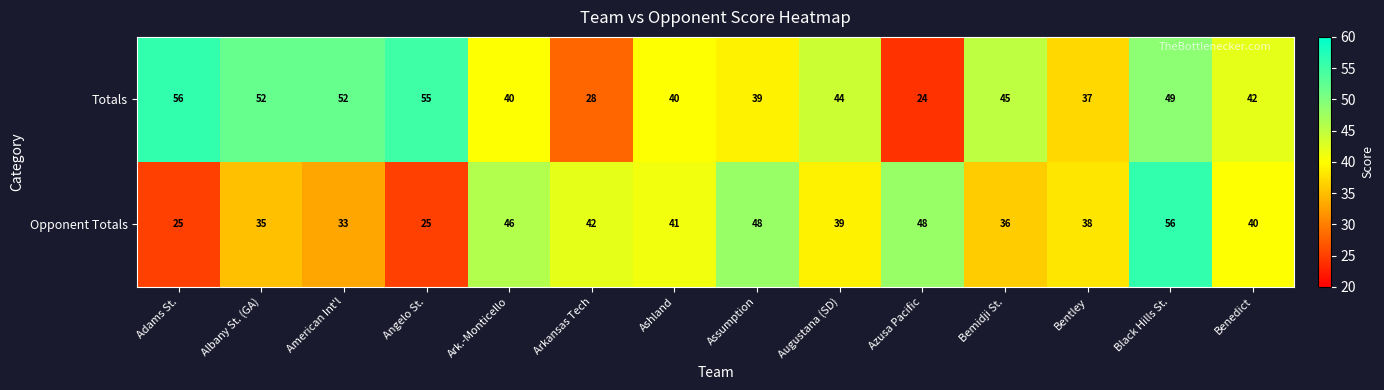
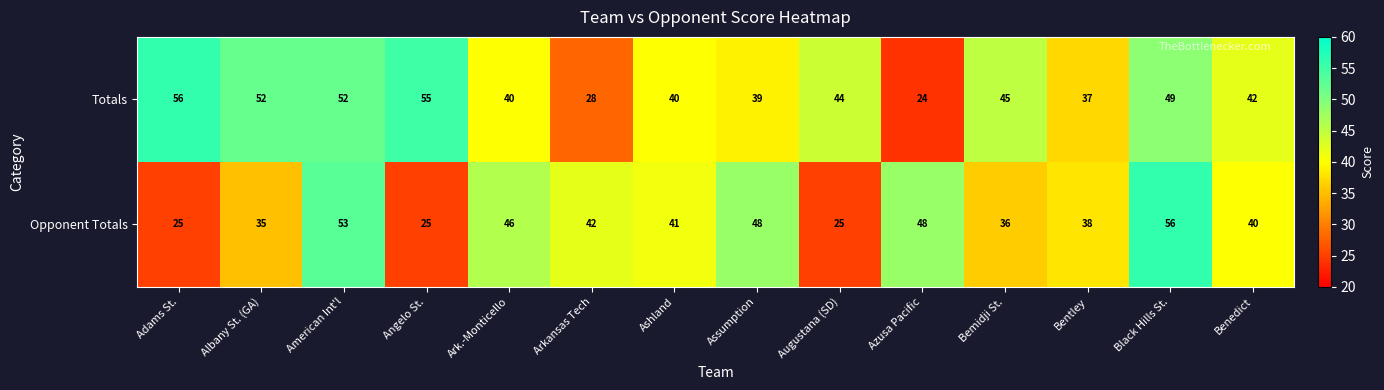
Opponent Totals, American Int'l: 33 -> 53
Opponent Totals, Augustana (SD): 39 -> 25
